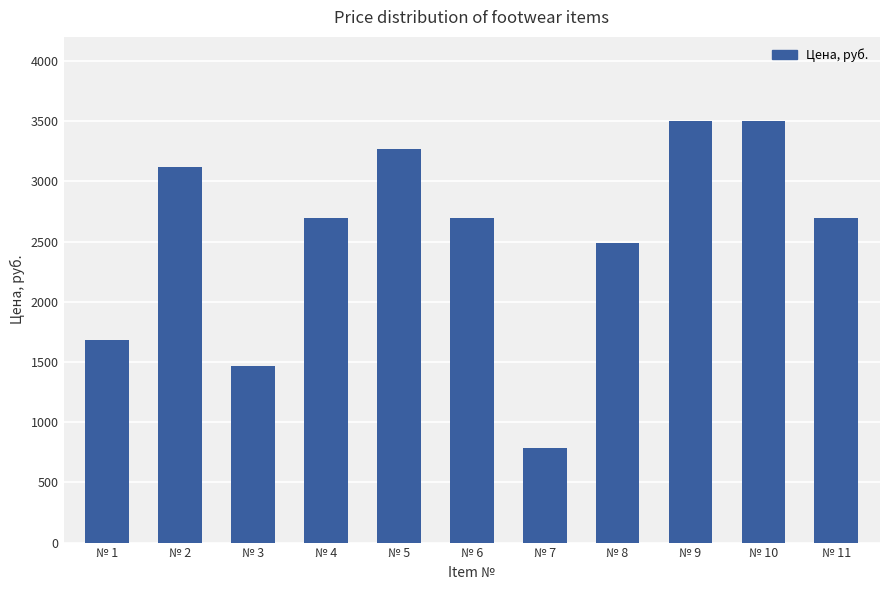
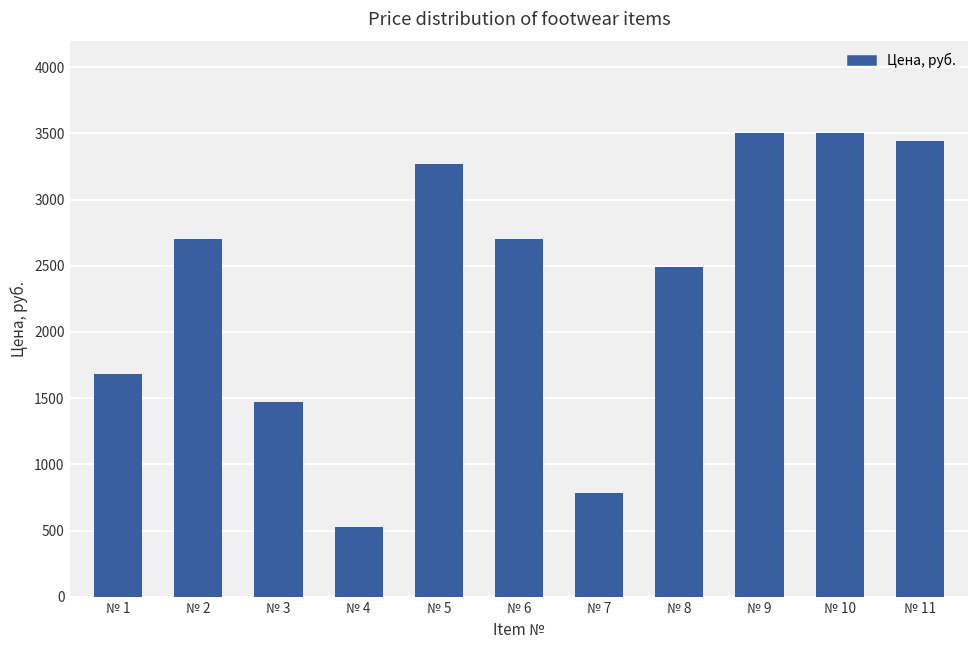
№ 2: 3120 -> 2700
№ 4: 2700 -> 530
№ 11: 2700 -> 3440
